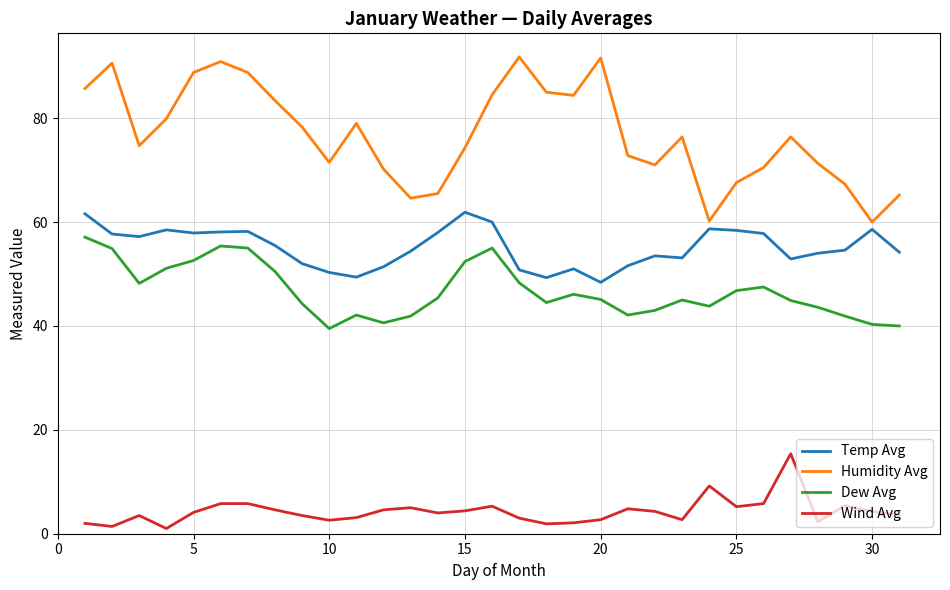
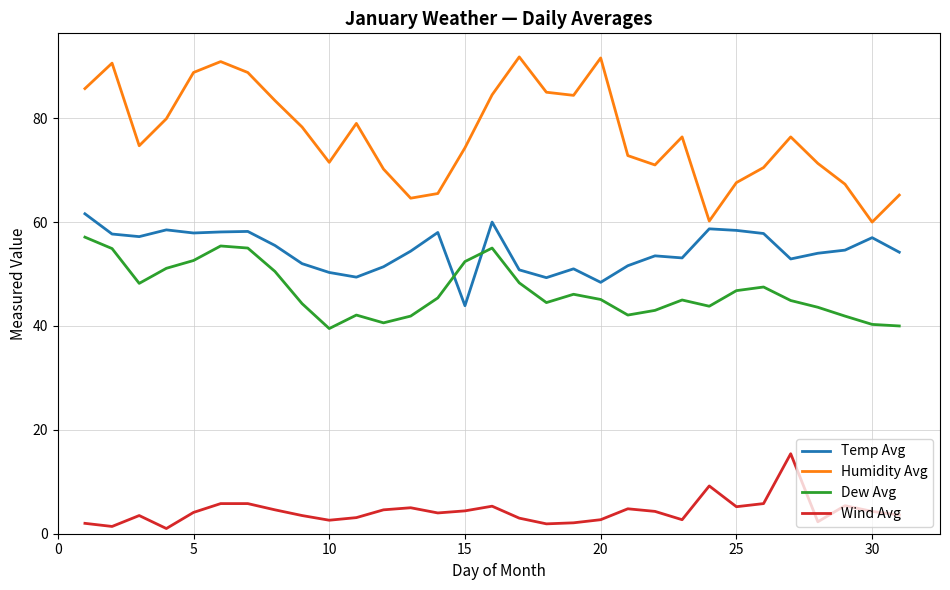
Temp Avg, 15: 62 -> 44
Temp Avg, 30: 59 -> 57
